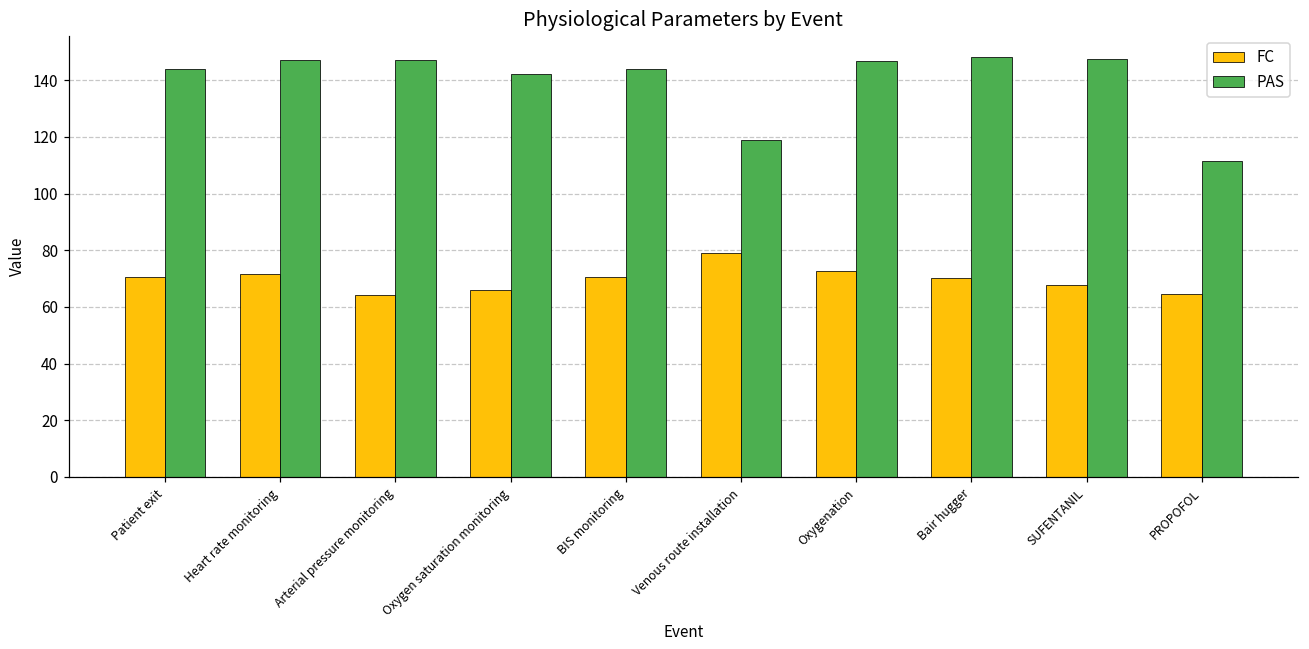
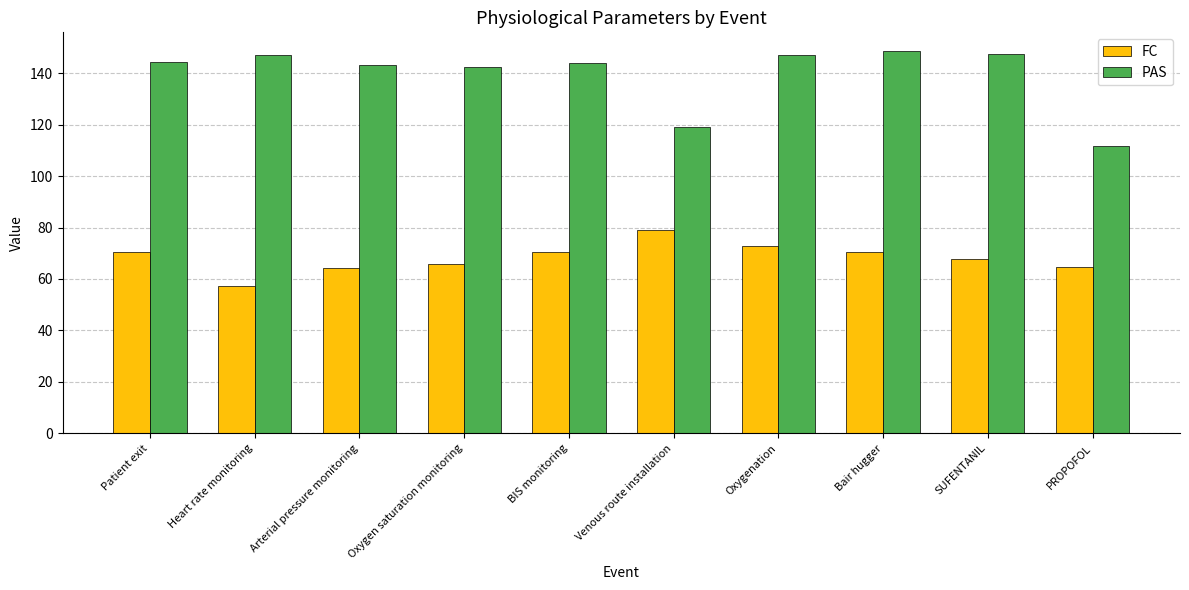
FC, Heart rate monitoring: 72 -> 57
PAS, Arterial pressure monitoring: 147 -> 143
